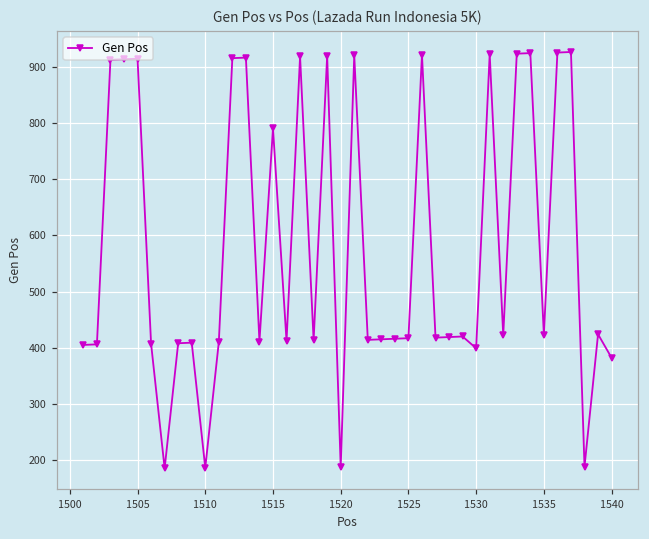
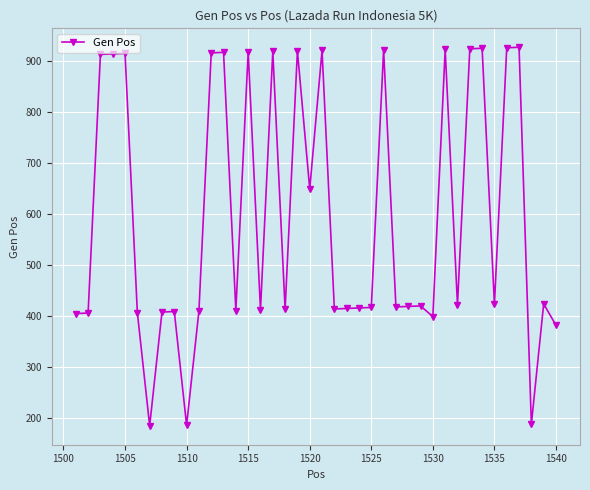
1515: 790 -> 920
1520: 190 -> 650
